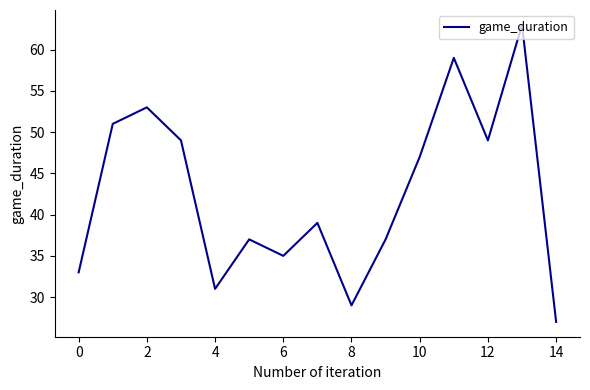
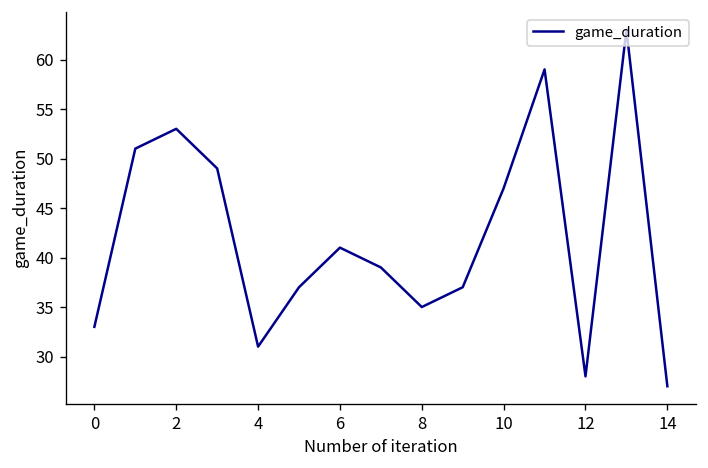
6: 35 -> 41
8: 29 -> 35
12: 49 -> 28
